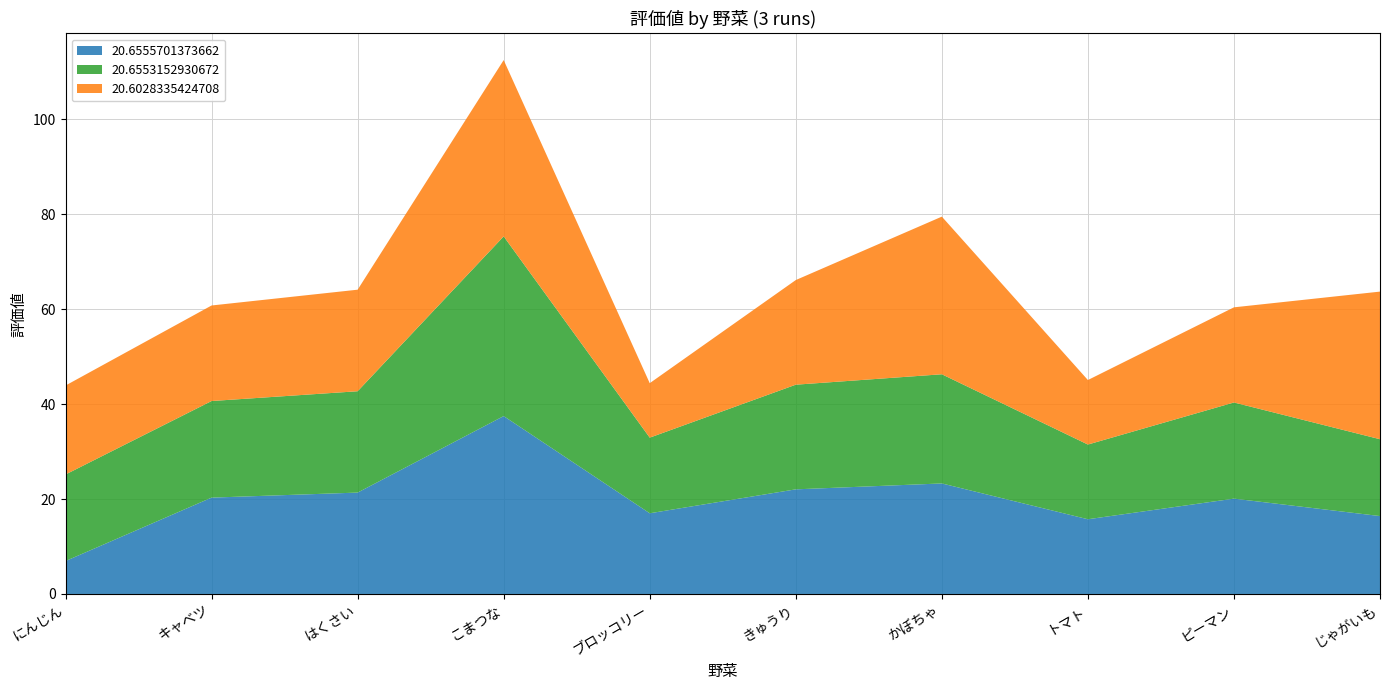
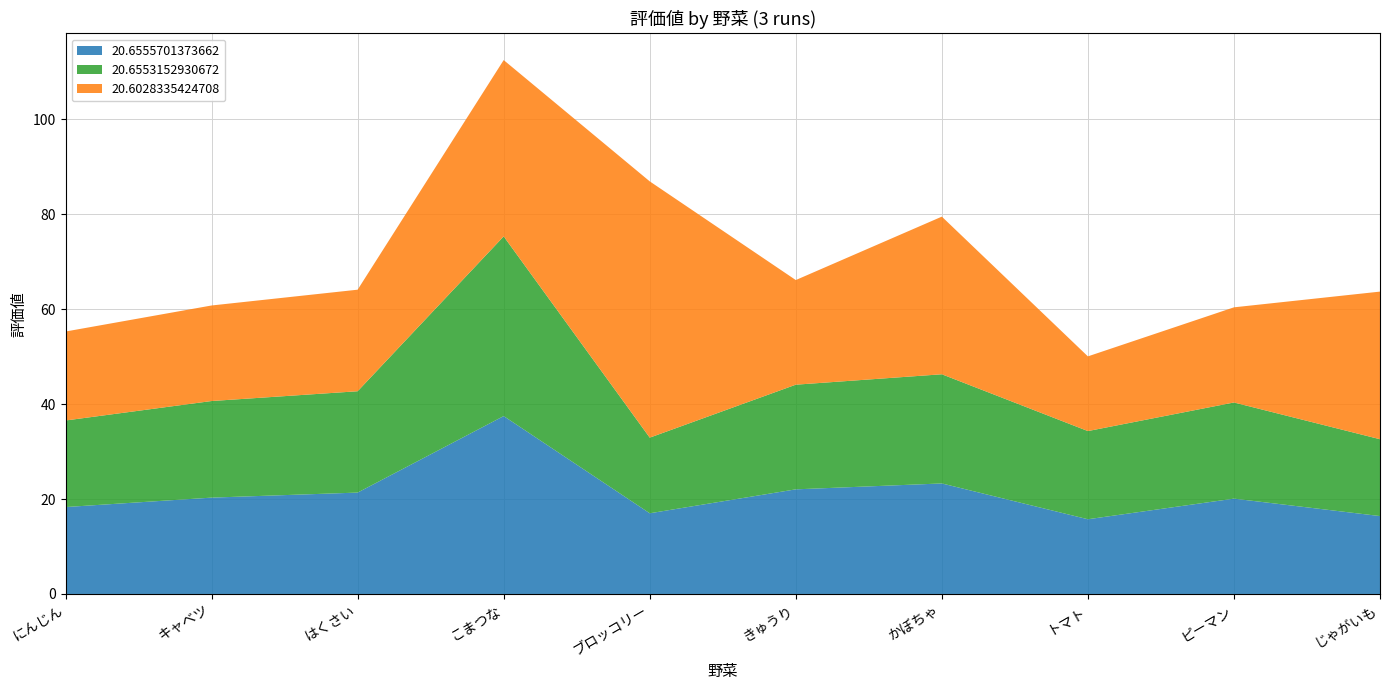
20.6555701373662, にんじん: 7 -> 18
20.6028335424708, ブロッコリー: 11 -> 54
20.6553152930672, トマト: 16 -> 19
20.6028335424708, トマト: 14 -> 16
